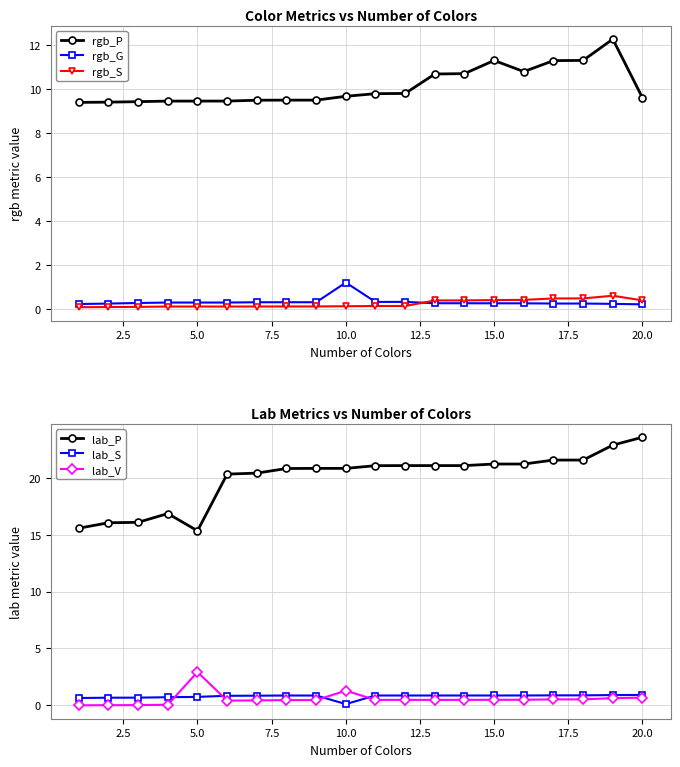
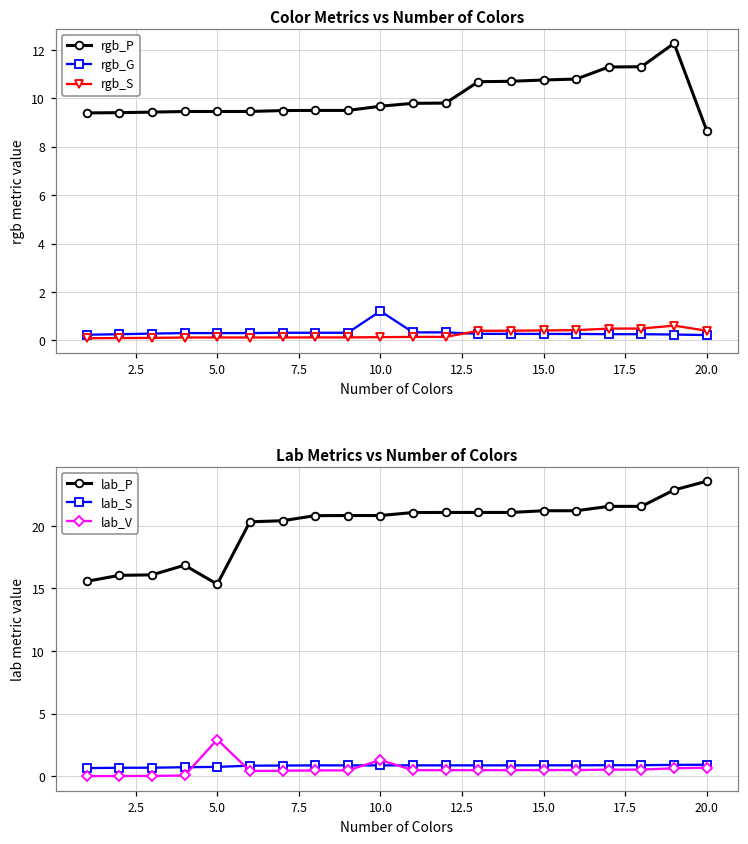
Color Metrics vs Number of Colors, rgb_P, 15.0: 11.3 -> 10.8
Color Metrics vs Number of Colors, rgb_P, 20.0: 9.6 -> 8.7
Lab Metrics vs Number of Colors, lab_S, 10.0: 0.1 -> 0.9
